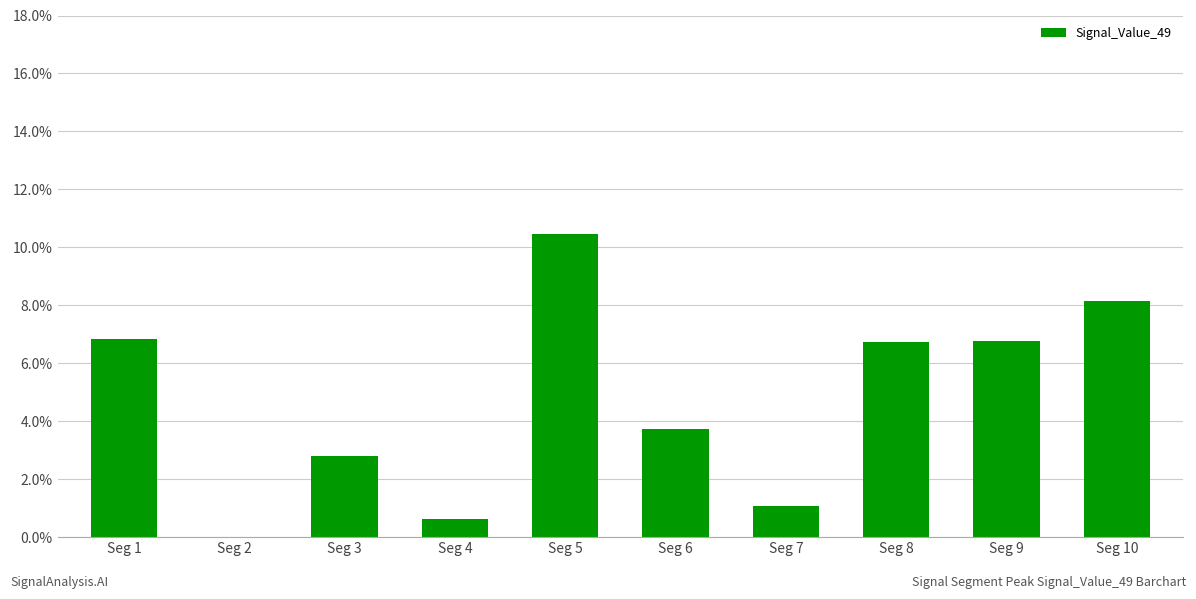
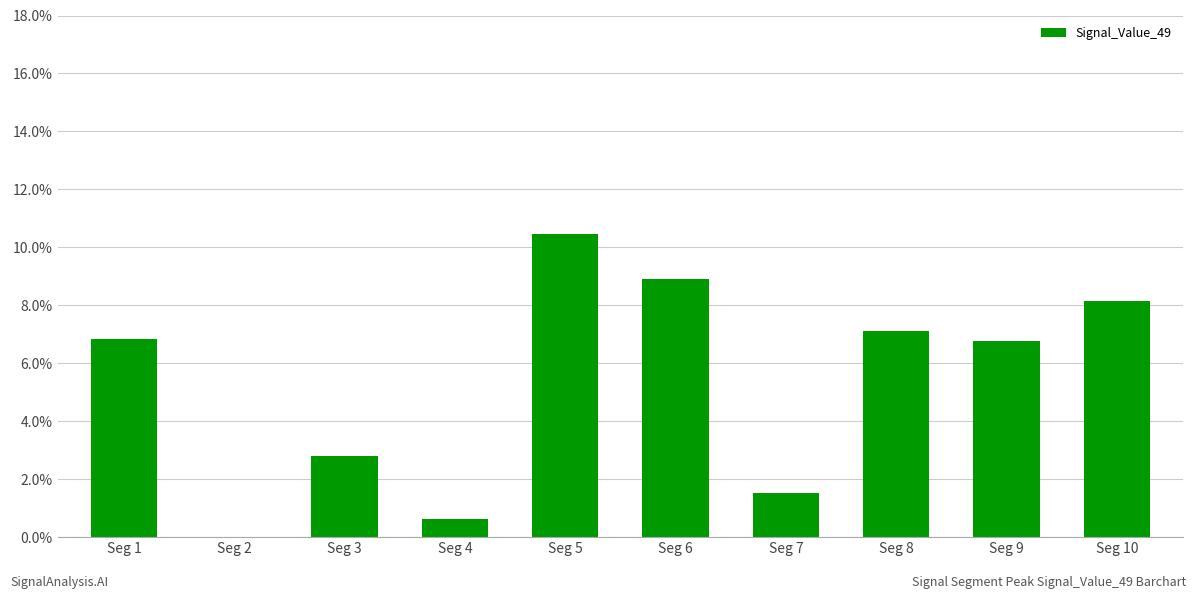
Seg 6: 3.7% -> 8.9%
Seg 7: 1.1% -> 1.5%
Seg 8: 6.7% -> 7.1%
